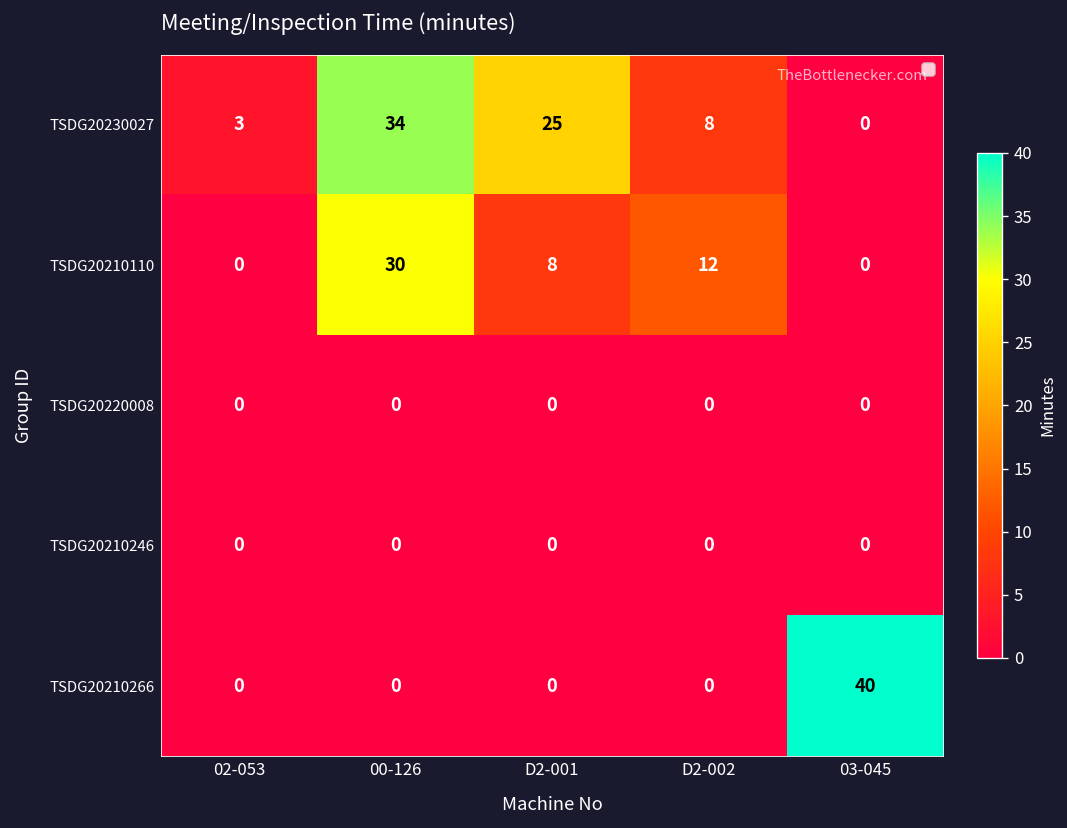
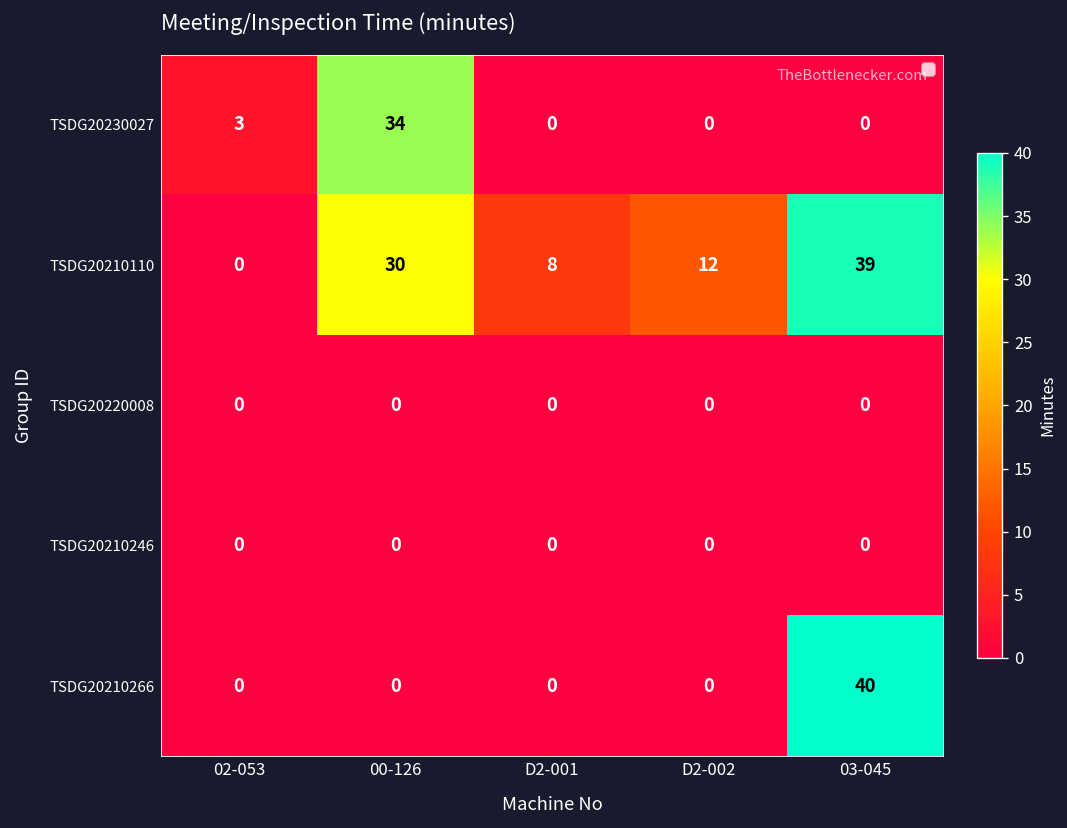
TSDG20230027, D2-001: 25 -> 0
TSDG20230027, D2-002: 8 -> 0
TSDG20210110, 03-045: 0 -> 39
